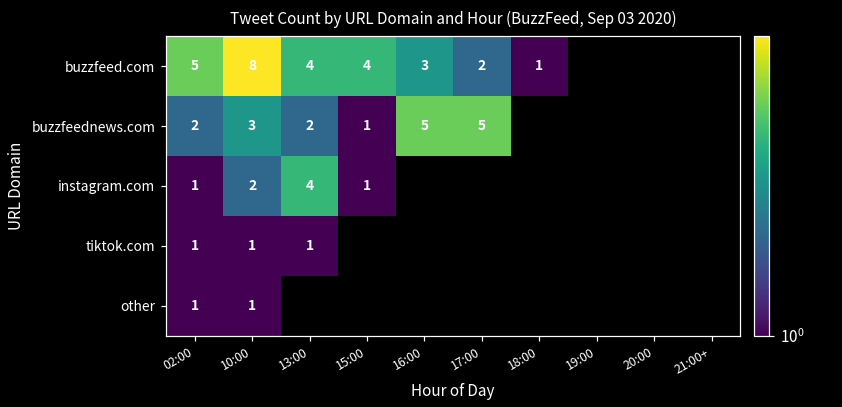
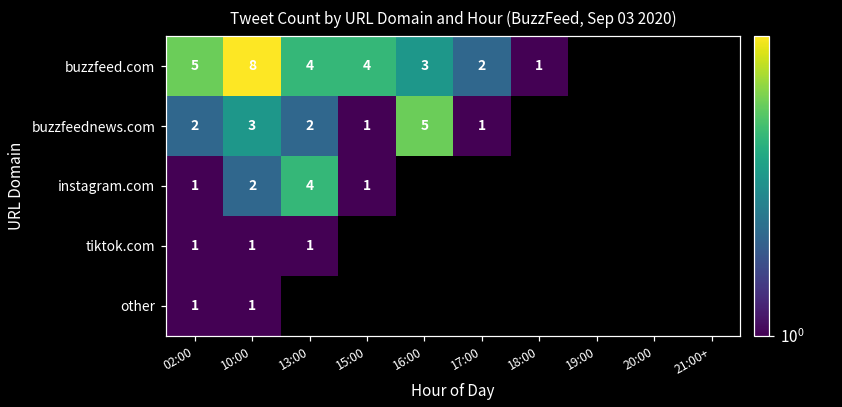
buzzfeednews.com, 17:00: 5 -> 1
